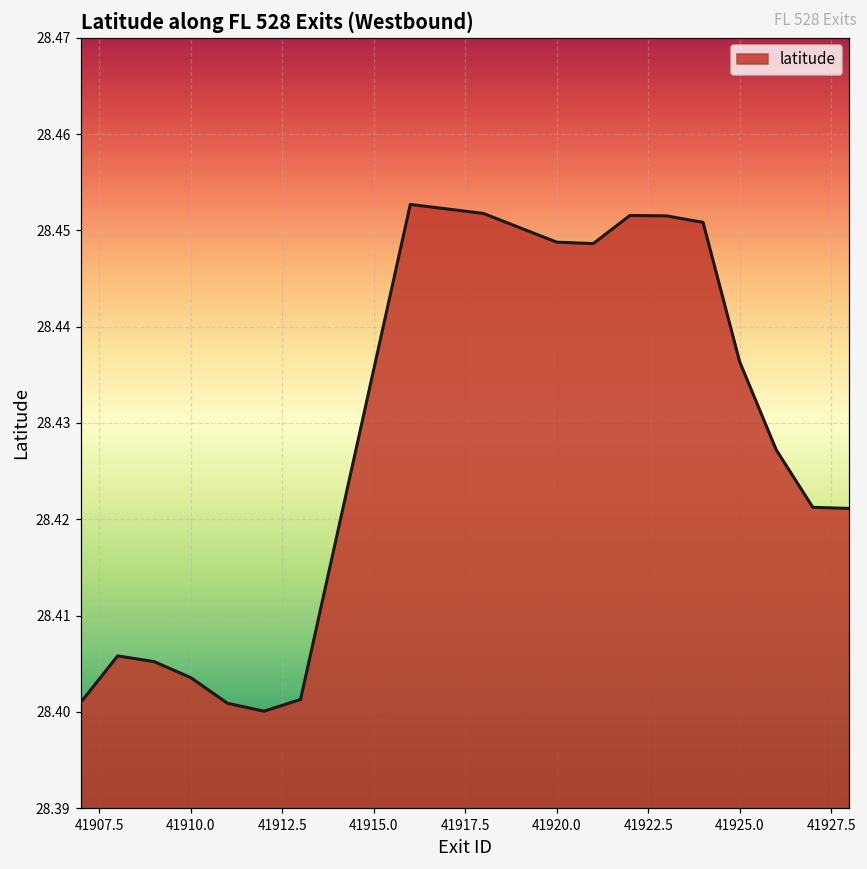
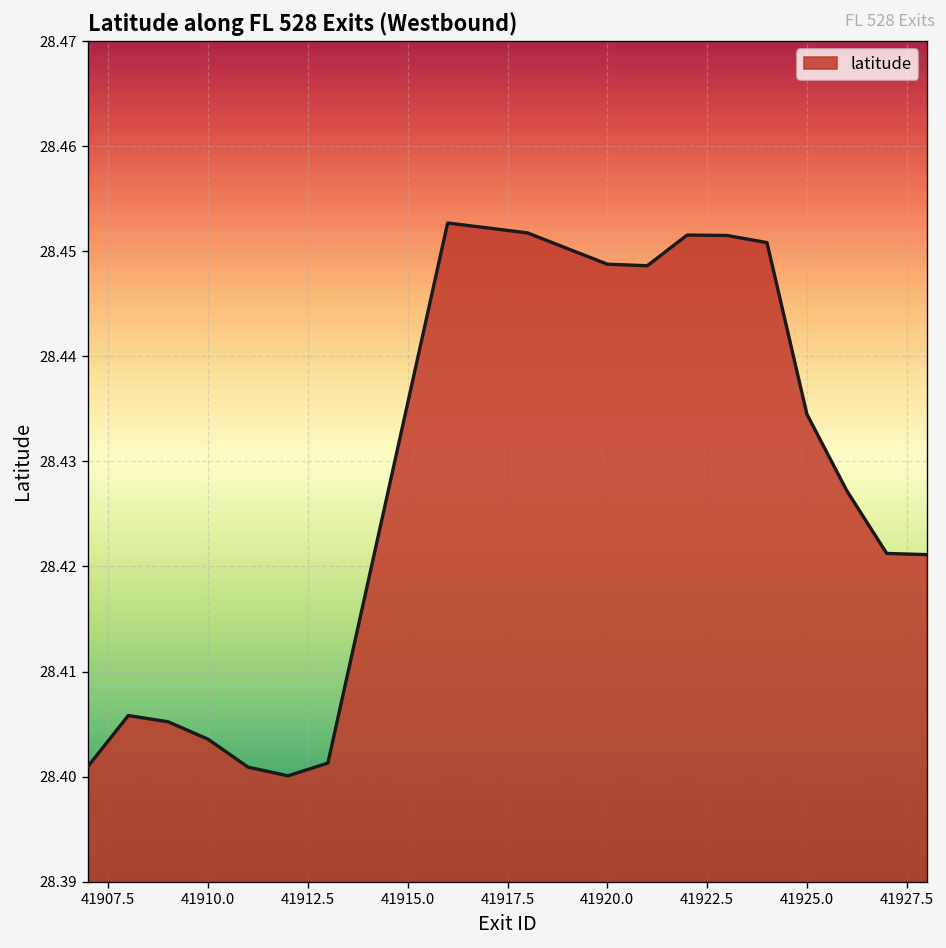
41925.0: 28.436 -> 28.434
